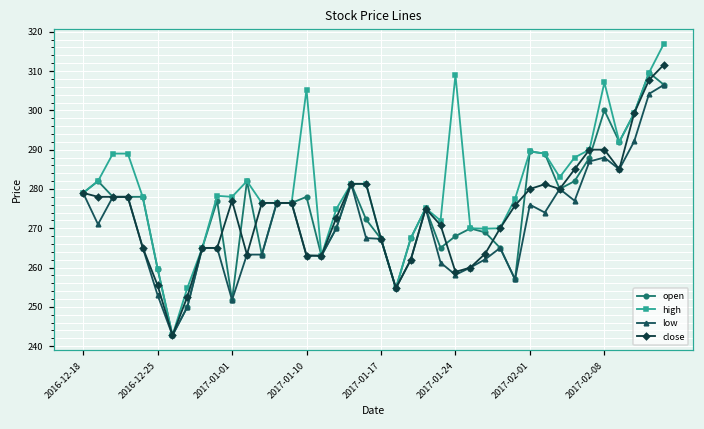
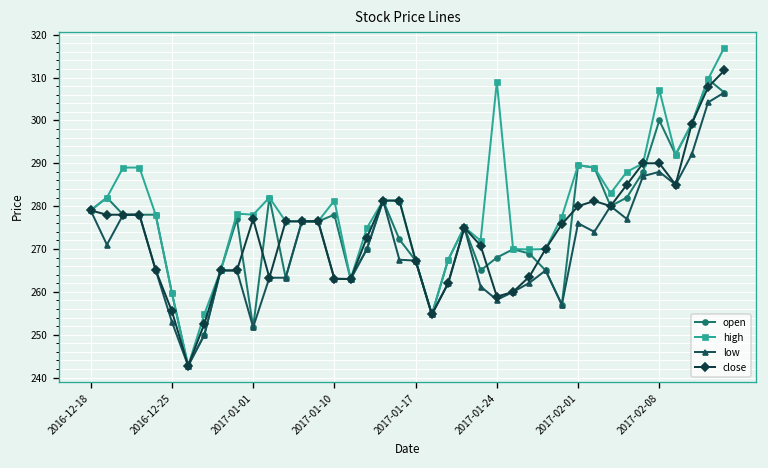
high, 2017-01-10: 305 -> 281
